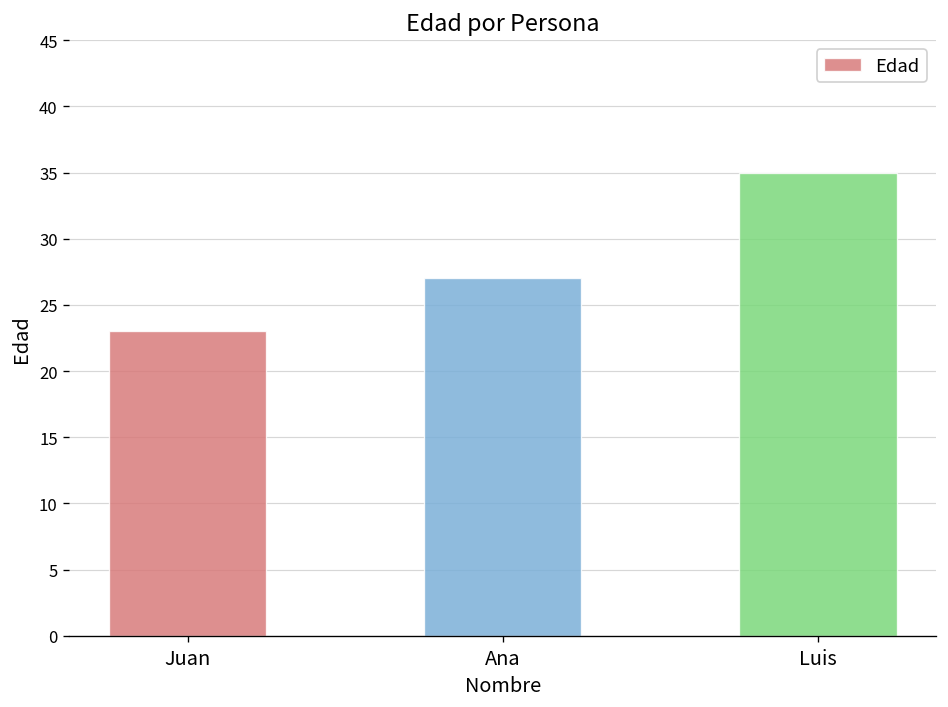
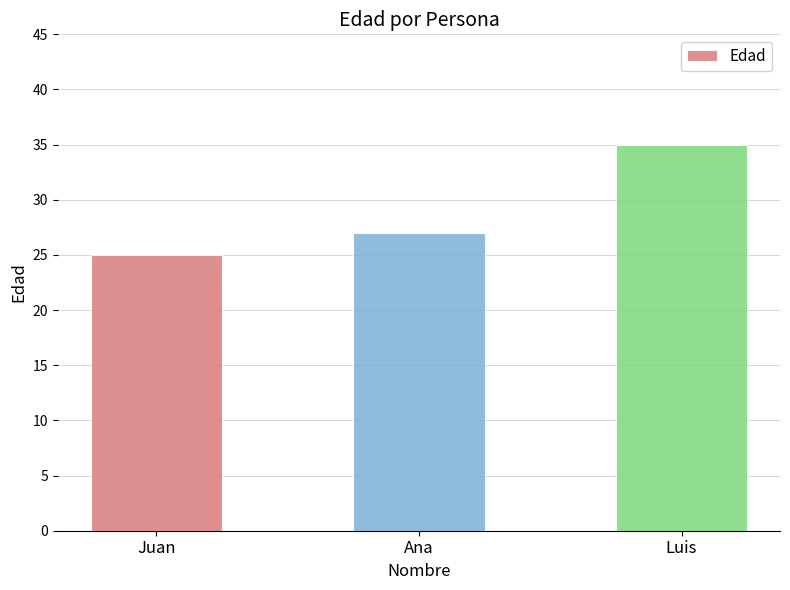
Juan: 23 -> 25
